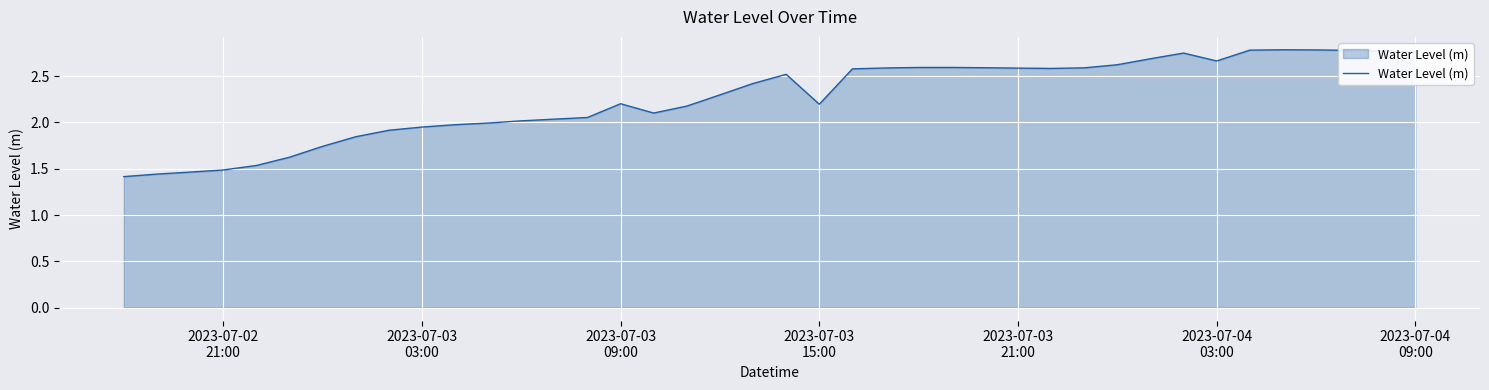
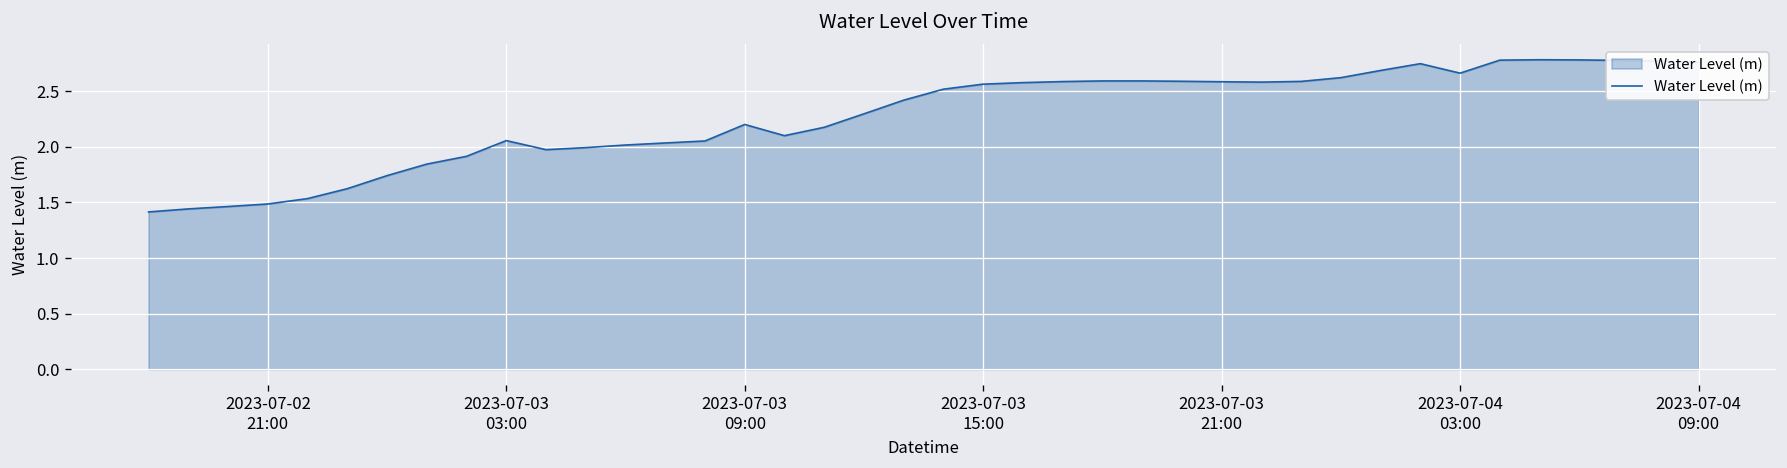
2023-07-03 03:00: 1.9 -> 2.1
2023-07-03 15:00: 2.2 -> 2.6
